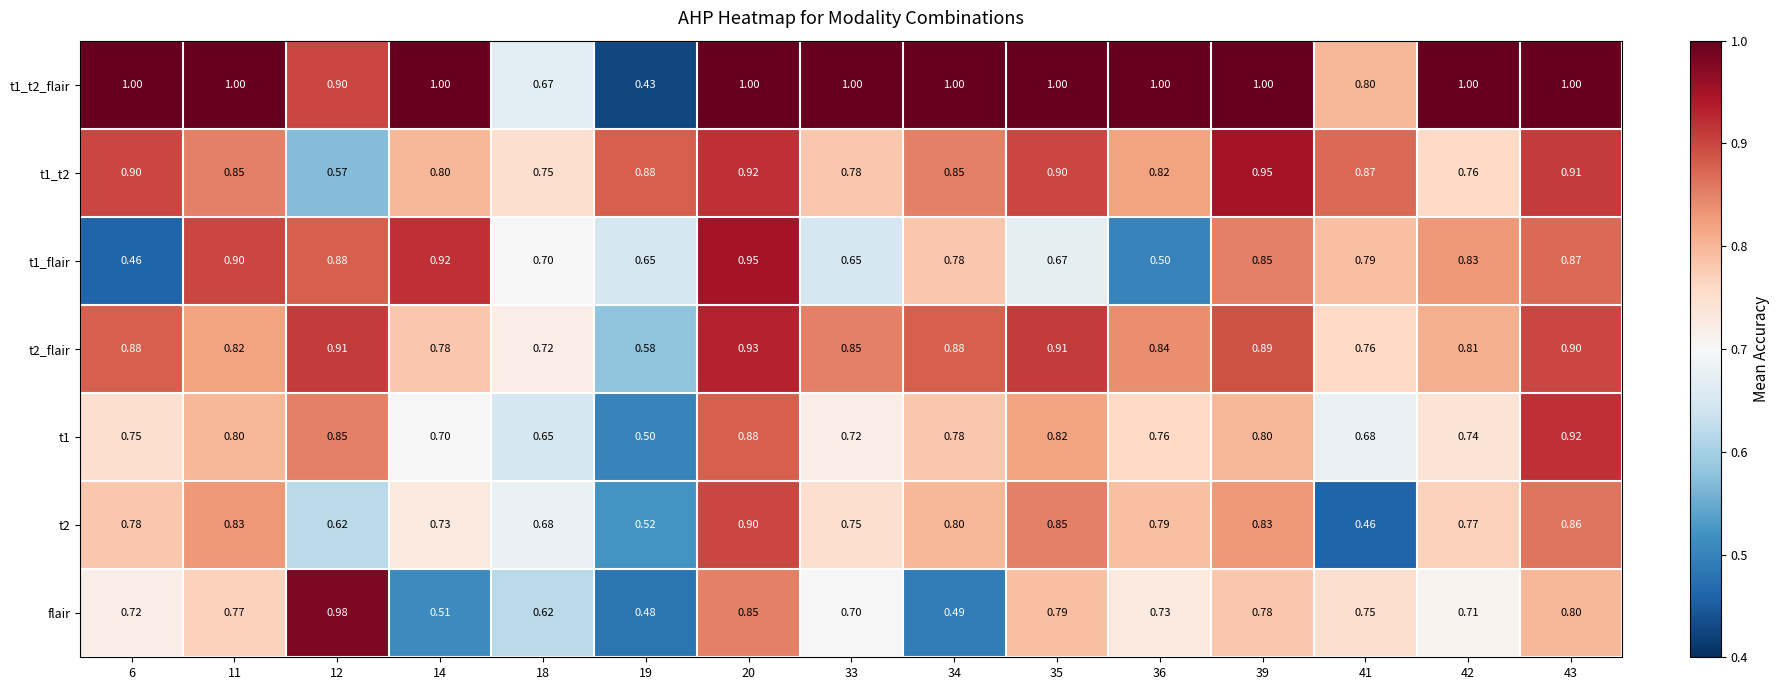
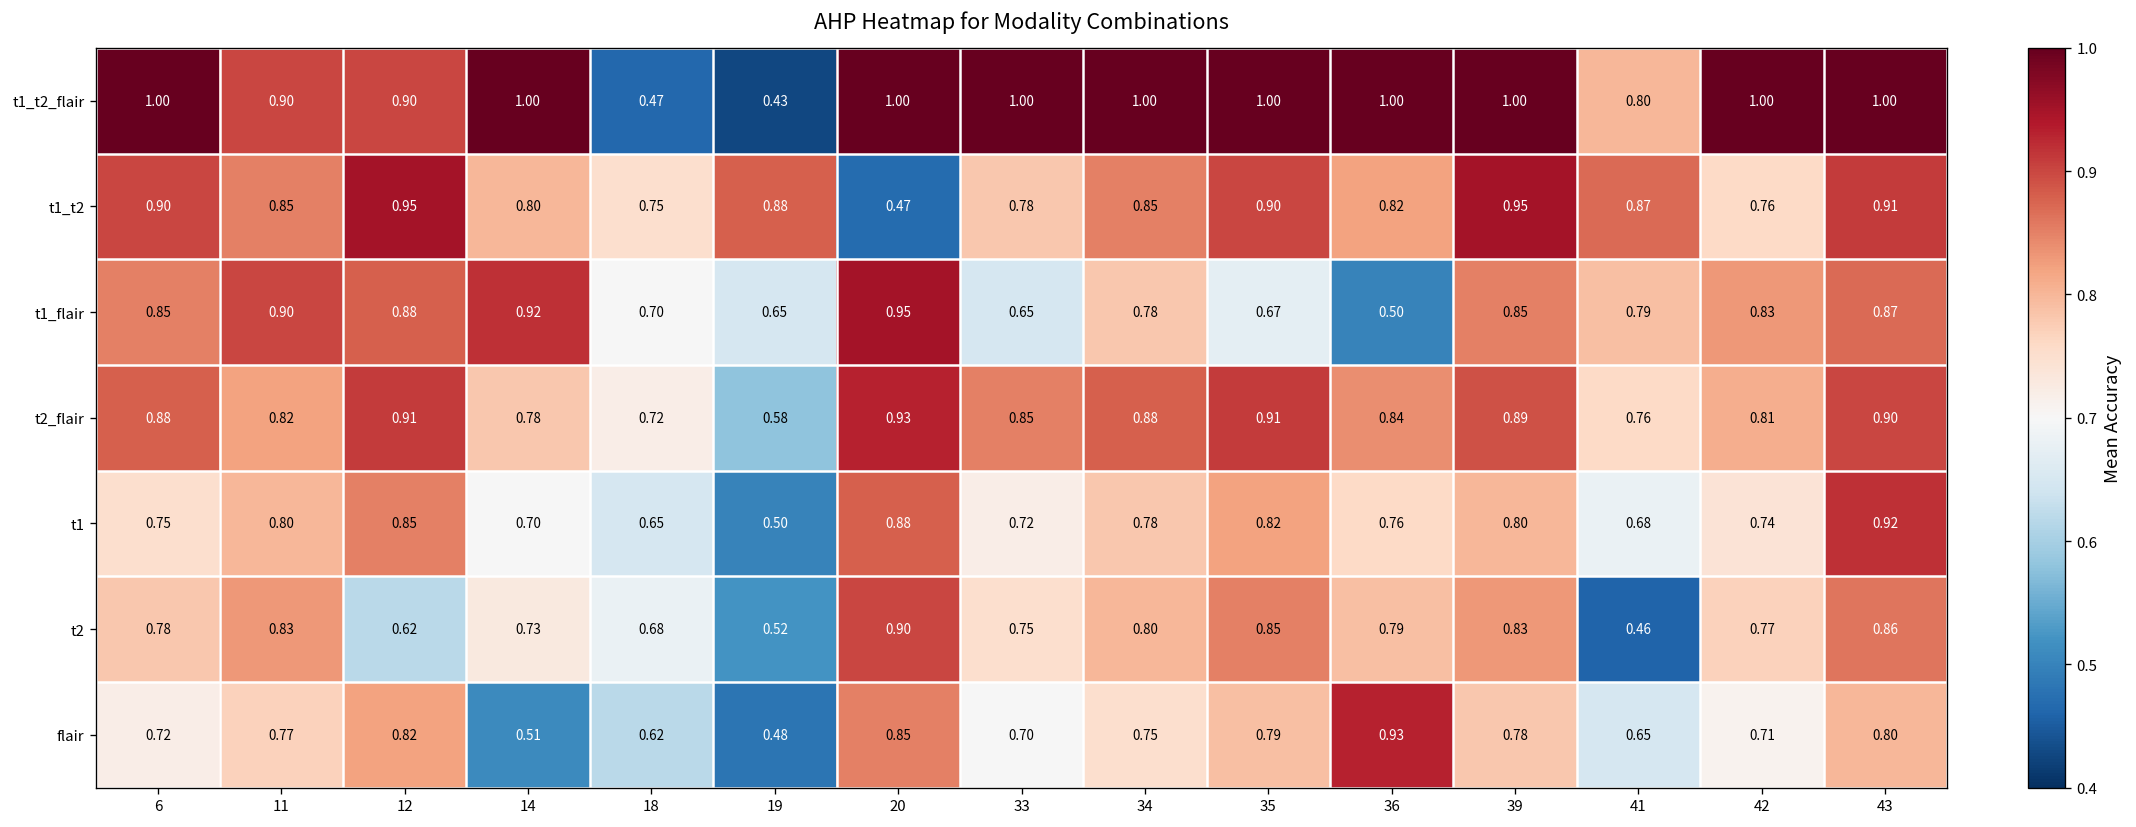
t1_t2_flair, 11: 1.00 -> 0.90
t1_t2_flair, 18: 0.67 -> 0.47
t1_t2, 12: 0.57 -> 0.95
t1_t2, 20: 0.92 -> 0.47
t1_flair, 6: 0.46 -> 0.85
flair, 12: 0.98 -> 0.82
flair, 34: 0.49 -> 0.75
flair, 36: 0.73 -> 0.93
flair, 41: 0.75 -> 0.65
